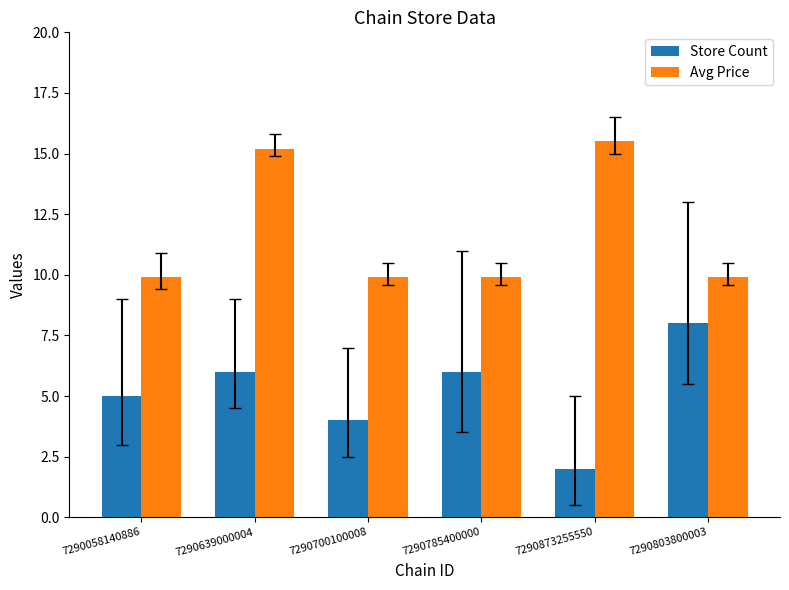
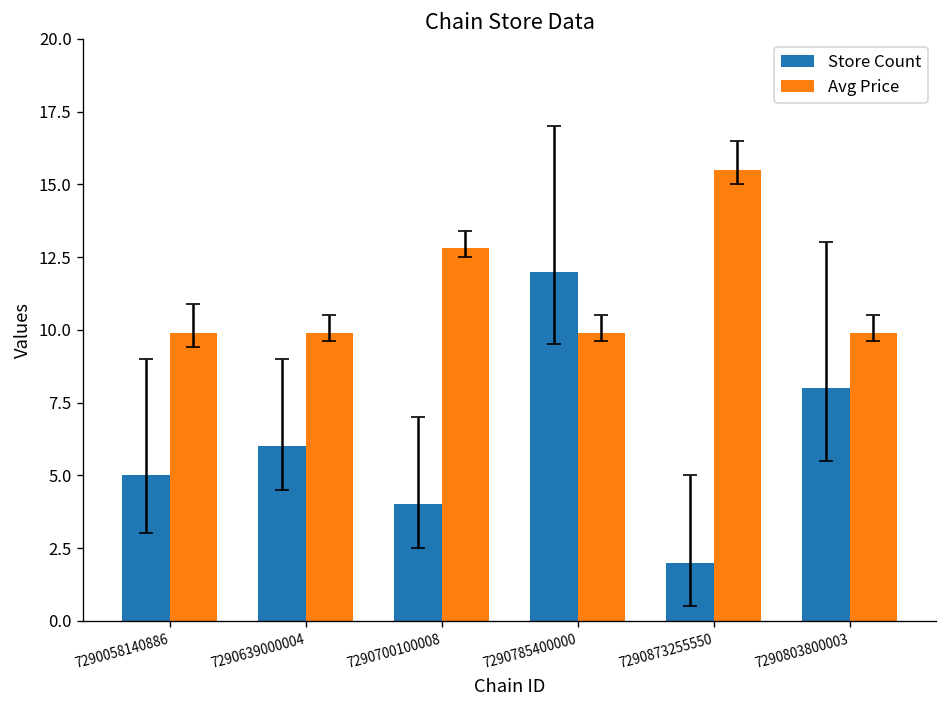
Avg Price, 7290639000004: 15.2 -> 9.9
Avg Price, 7290700100008: 9.9 -> 12.8
Store Count, 7290785400000: 6 -> 12
